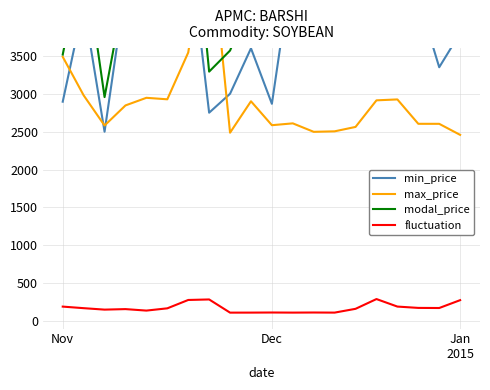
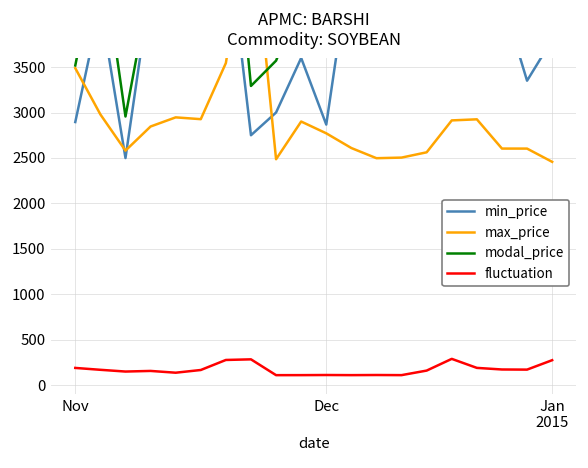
max_price, Dec: 2600 -> 2800
